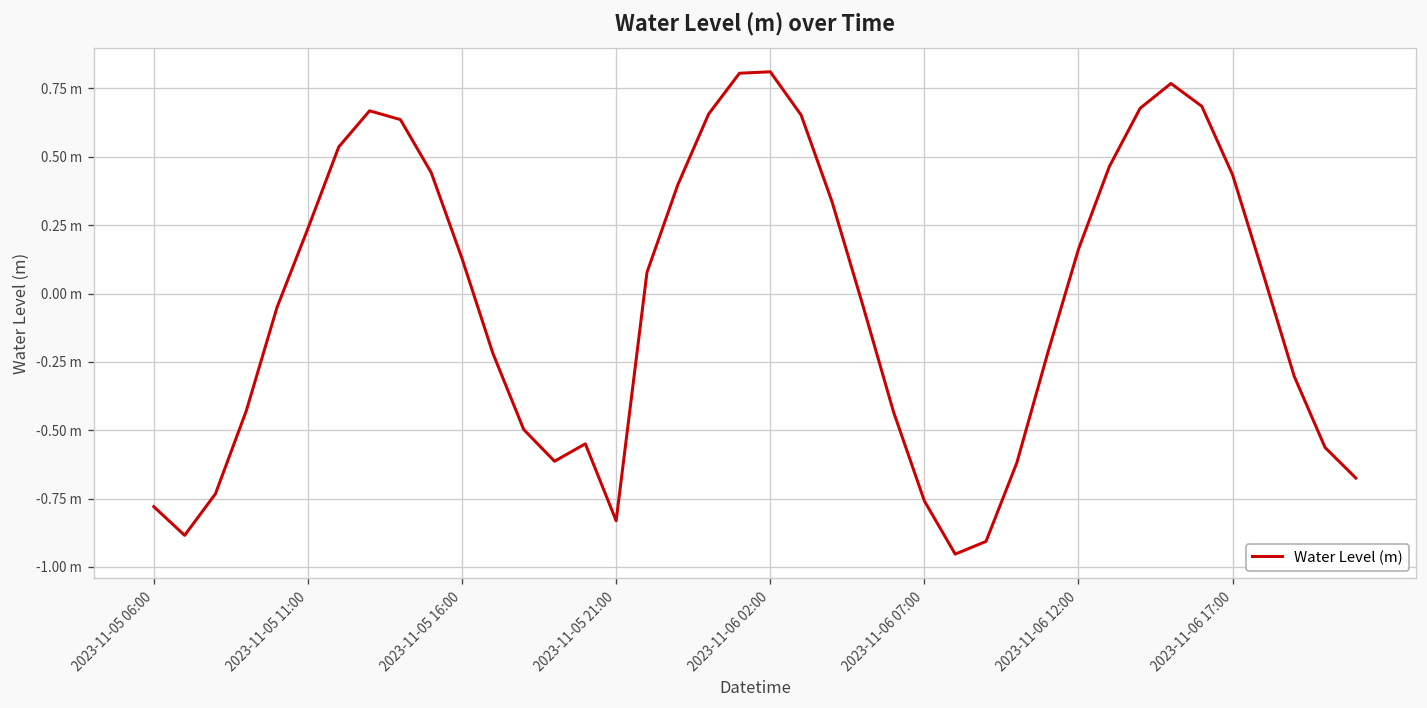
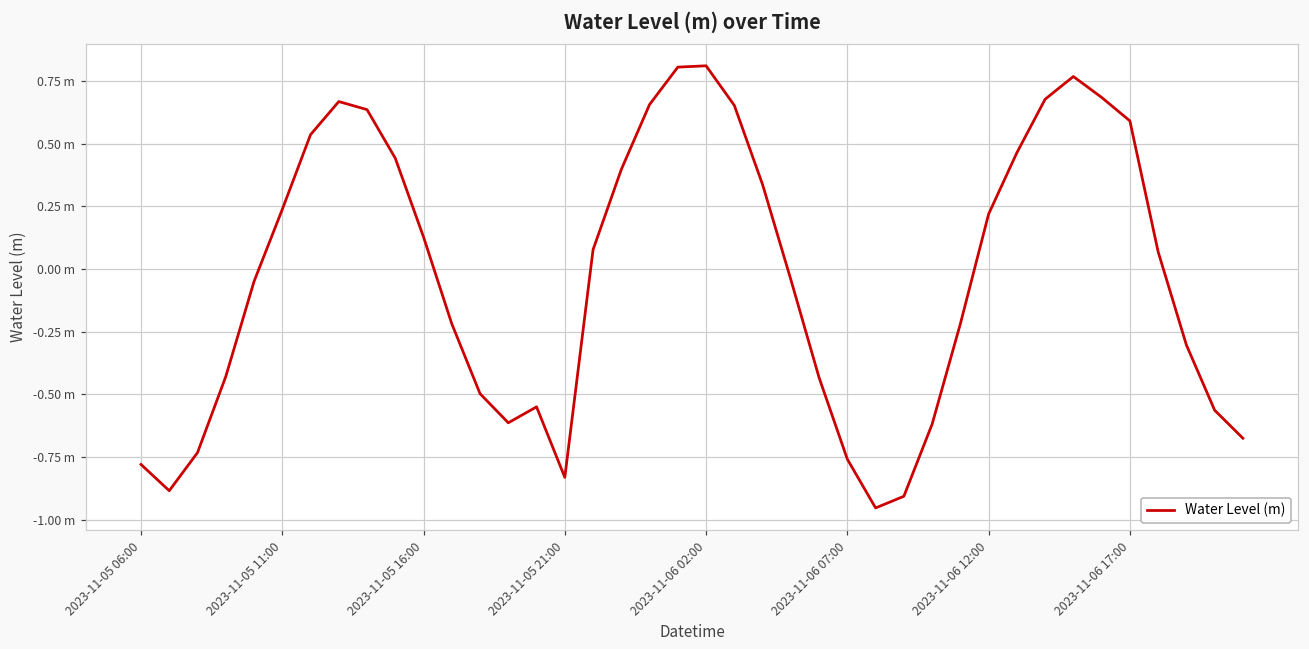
2023-11-06 12:00: 0.16 m -> 0.22 m
2023-11-06 17:00: 0.43 m -> 0.59 m
